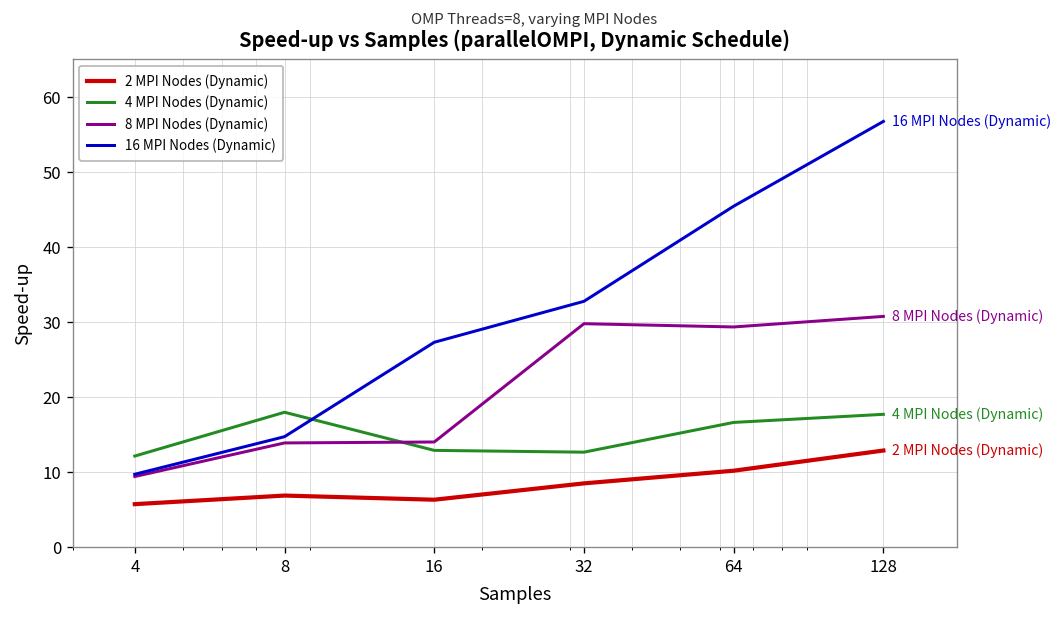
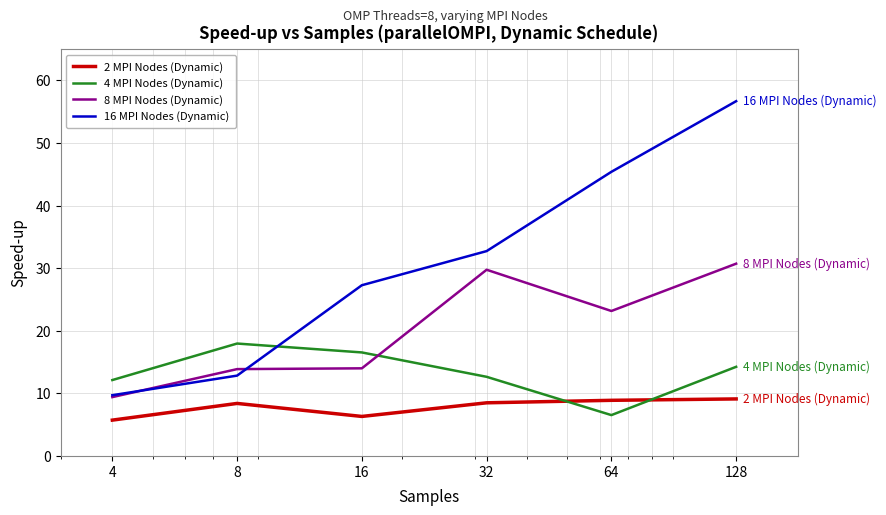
2 MPI Nodes (Dynamic), 8: 7 -> 8
16 MPI Nodes (Dynamic), 8: 15 -> 13
4 MPI Nodes (Dynamic), 16: 13 -> 17
2 MPI Nodes (Dynamic), 64: 10 -> 9
4 MPI Nodes (Dynamic), 64: 17 -> 7
8 MPI Nodes (Dynamic), 64: 29 -> 23
2 MPI Nodes (Dynamic), 128: 13 -> 9
4 MPI Nodes (Dynamic), 128: 18 -> 14
